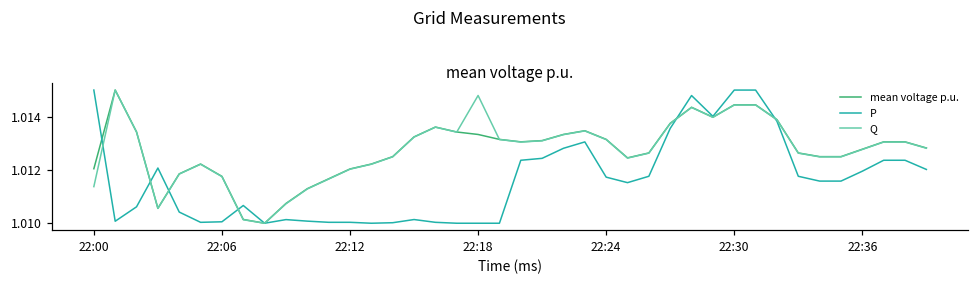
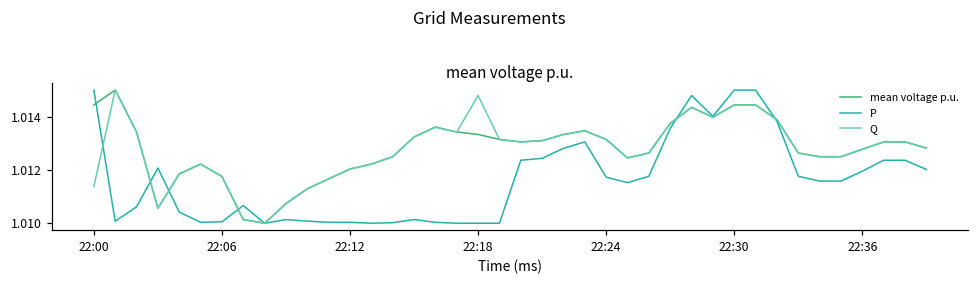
mean voltage p.u., 22:00: 1.0120 -> 1.0144
